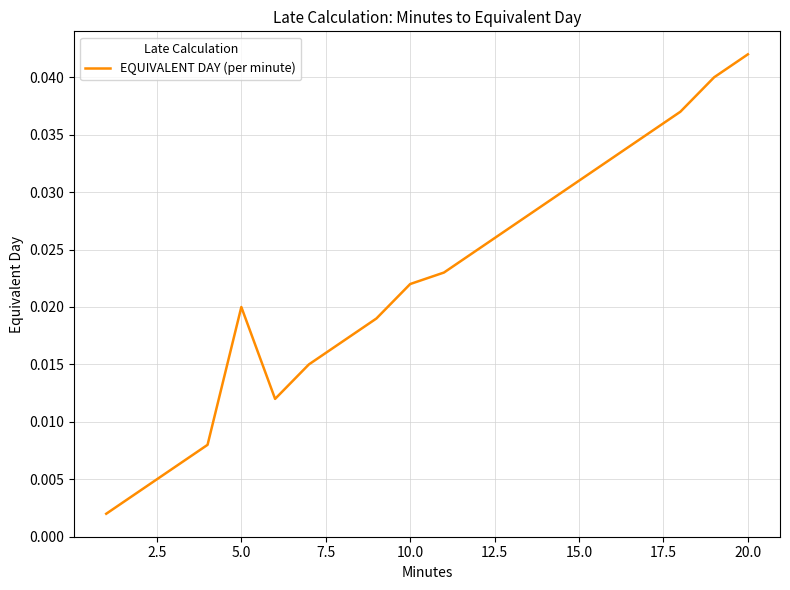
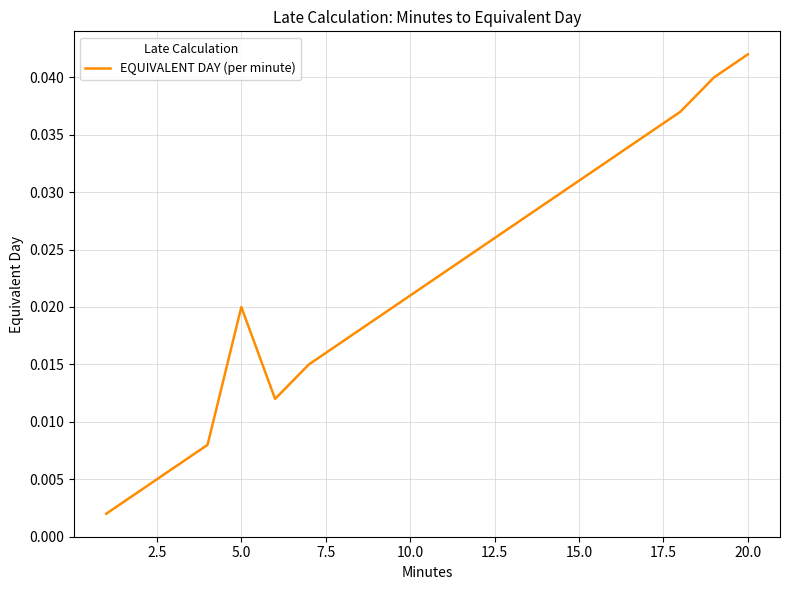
10.0: 0.022 -> 0.021
